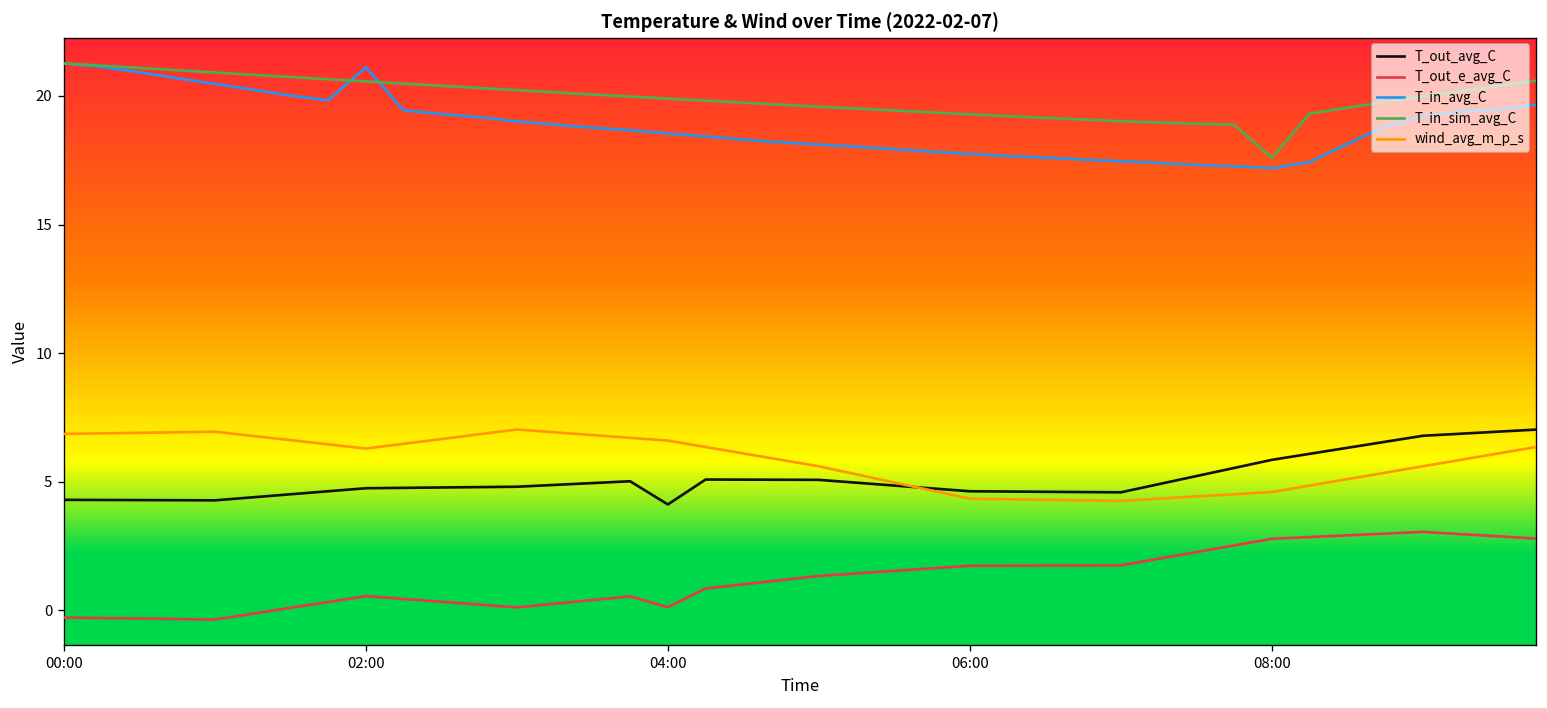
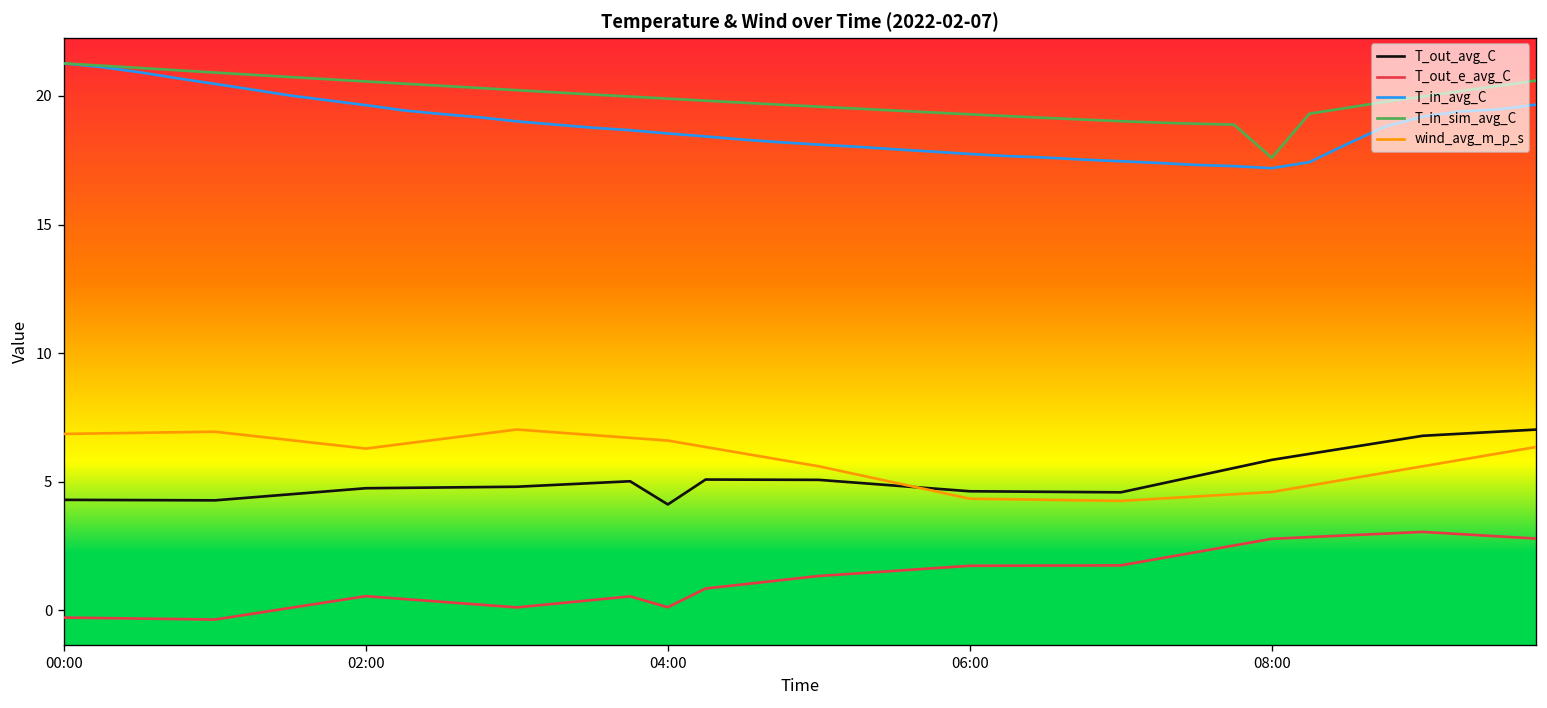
T_in_avg_C, 02:00: 21.1 -> 19.6
